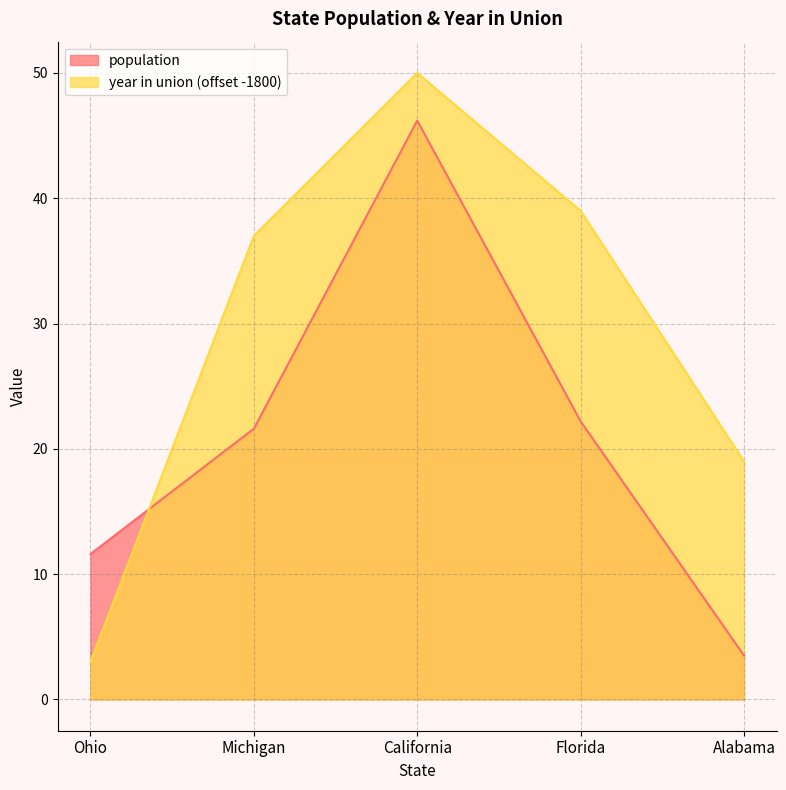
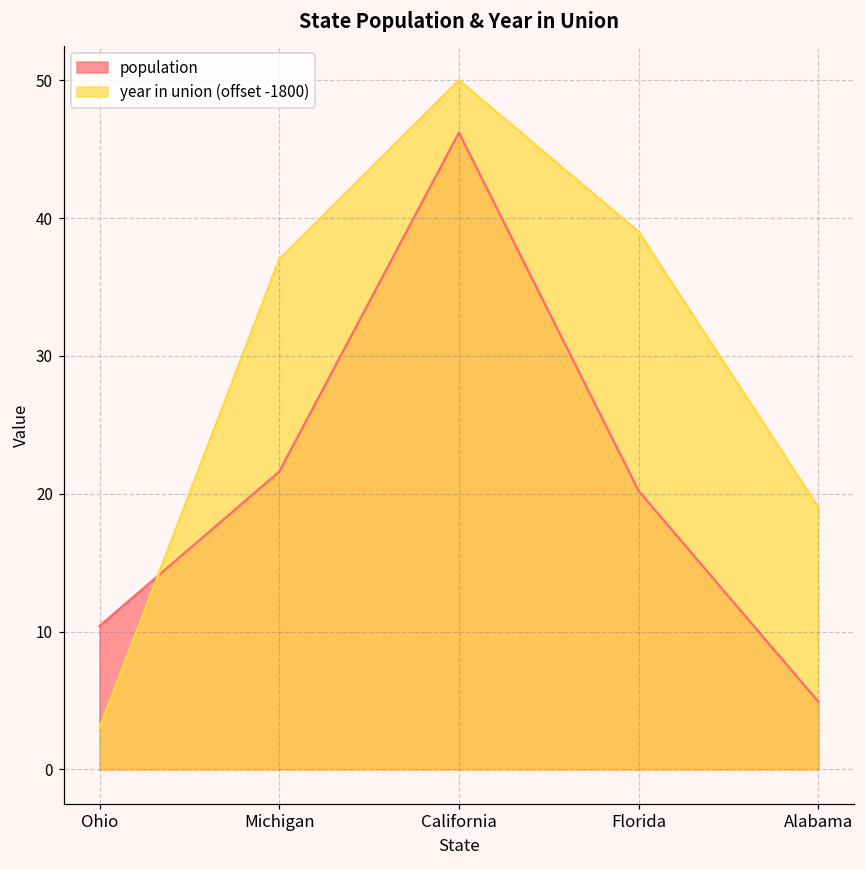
population, Ohio: 11.6 -> 10.4
population, Florida: 22.2 -> 20.2
population, Alabama: 3.5 -> 4.9
